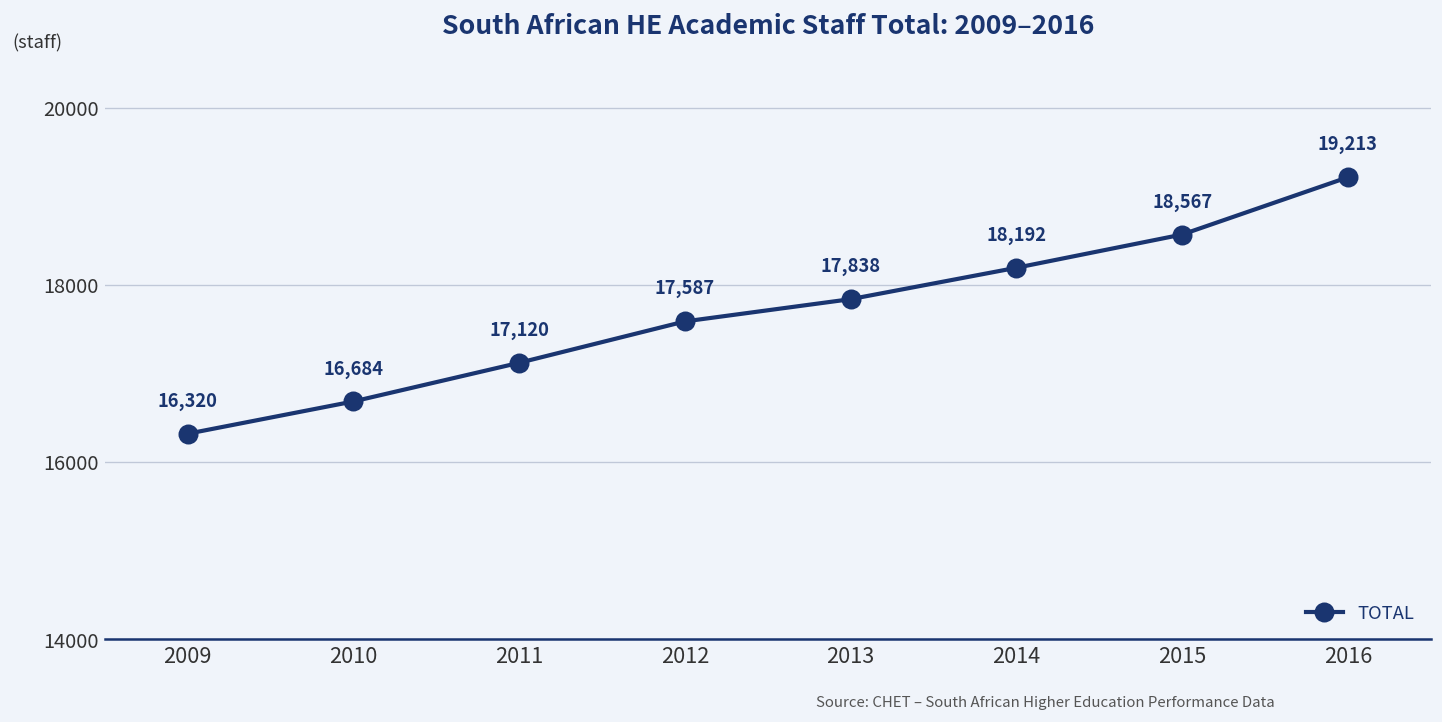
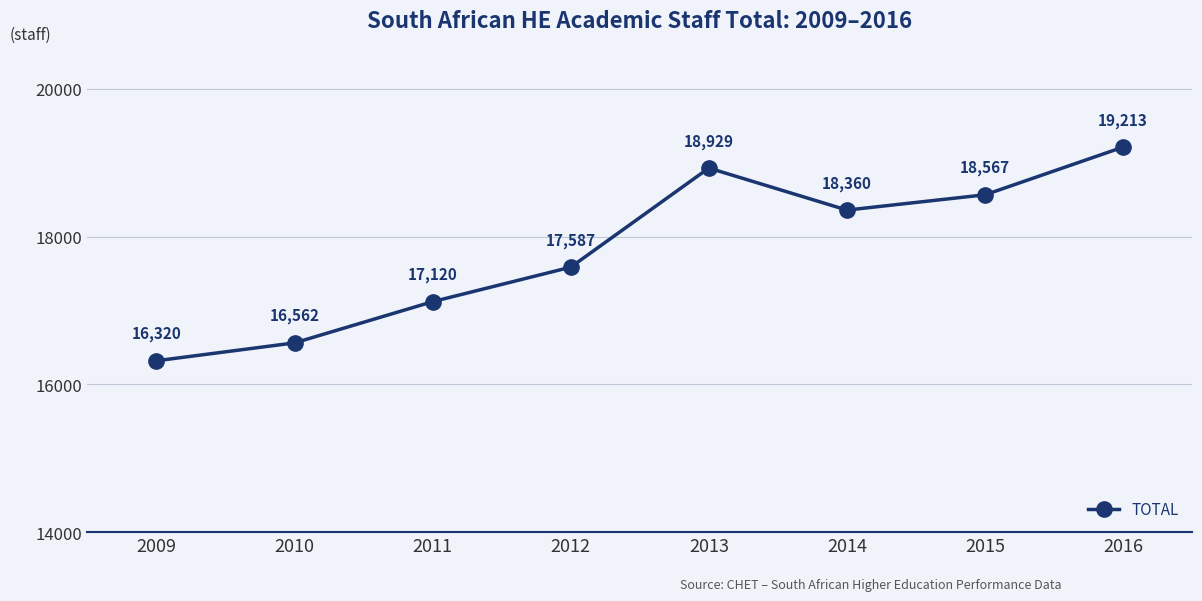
2010: 16,684 -> 16,562
2013: 17,838 -> 18,929
2014: 18,192 -> 18,360
